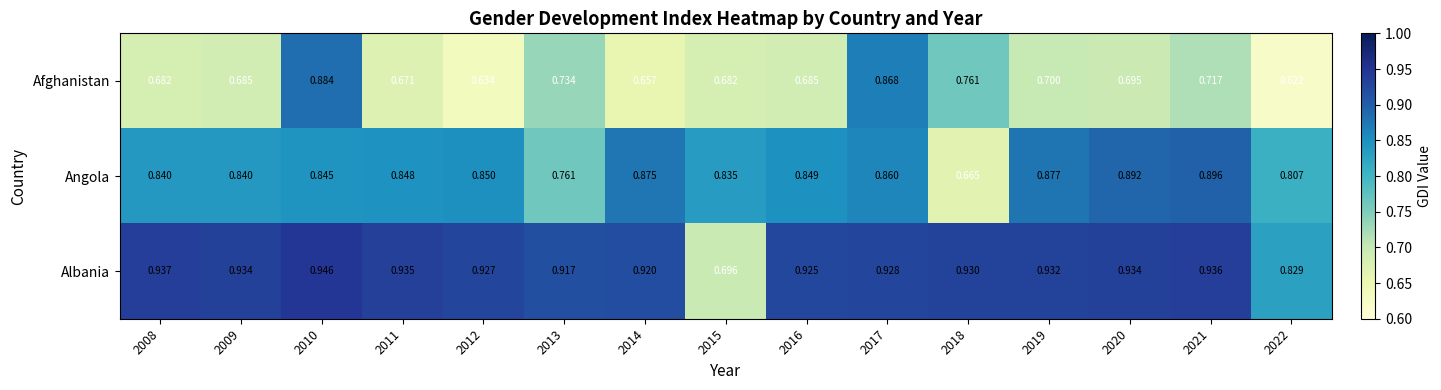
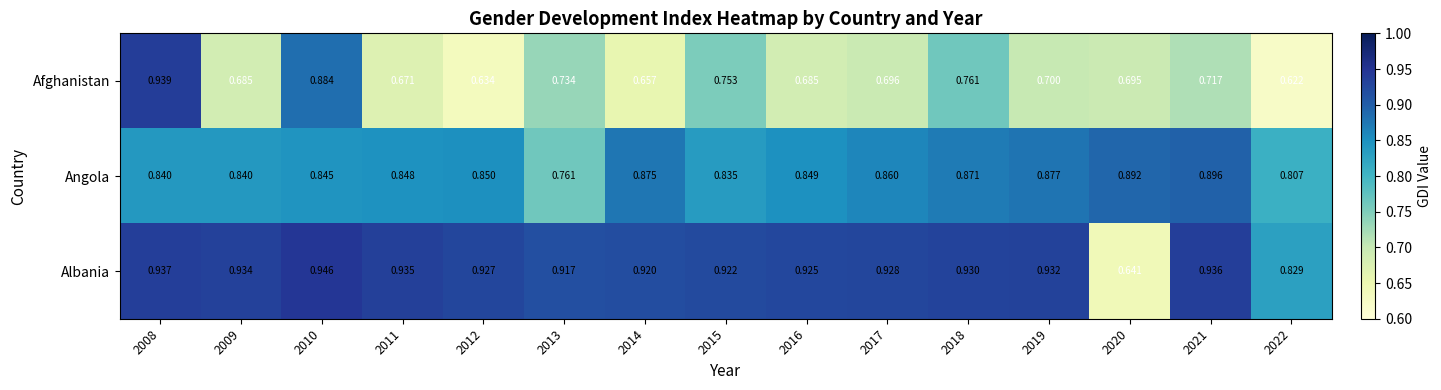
Afghanistan, 2008: 0.682 -> 0.939
Afghanistan, 2015: 0.682 -> 0.753
Afghanistan, 2017: 0.868 -> 0.696
Angola, 2018: 0.665 -> 0.871
Albania, 2015: 0.696 -> 0.922
Albania, 2020: 0.934 -> 0.641
